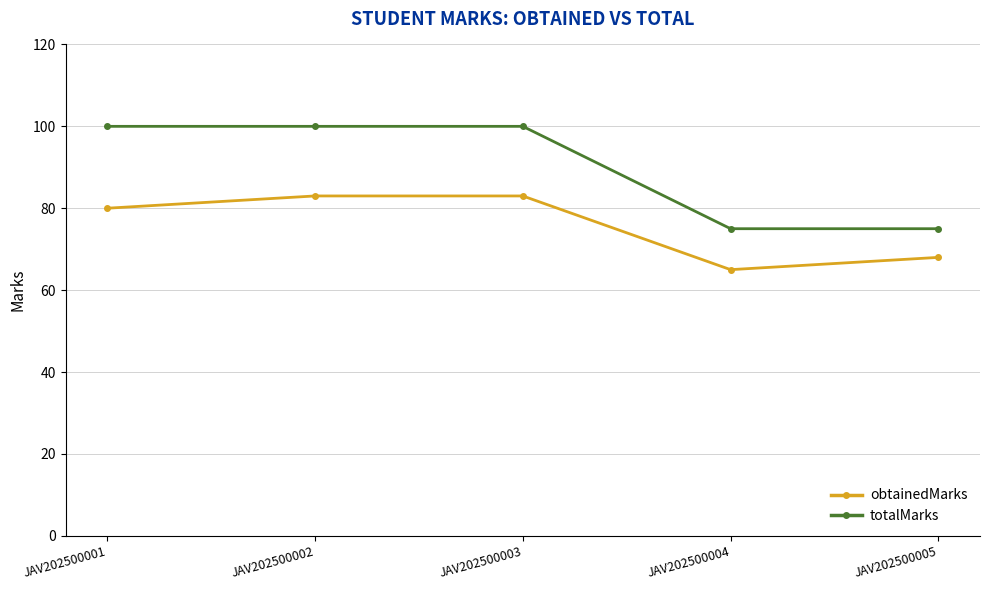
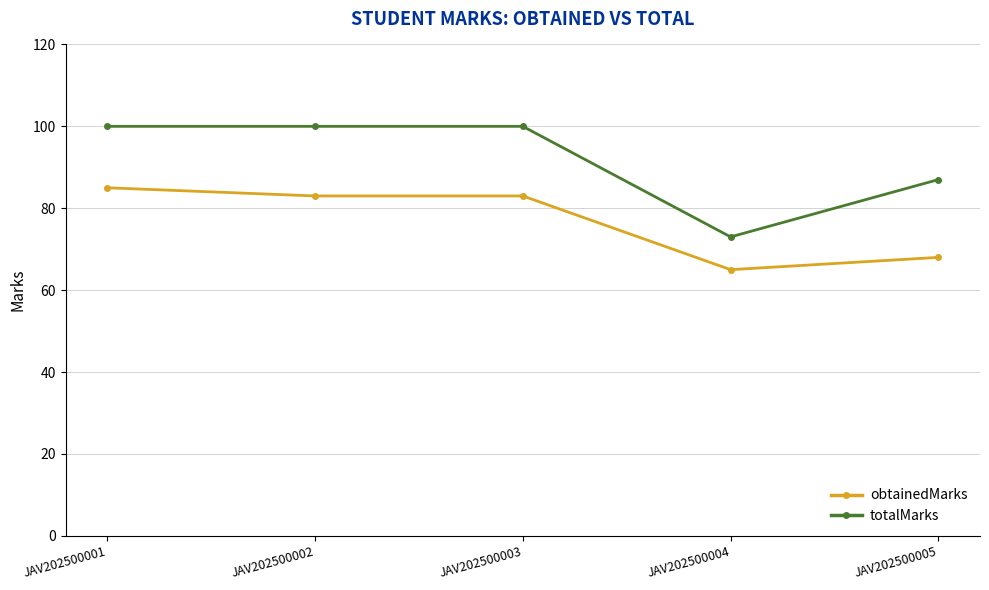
obtainedMarks, JAV202500001: 80 -> 85
totalMarks, JAV202500004: 75 -> 73
totalMarks, JAV202500005: 75 -> 87
